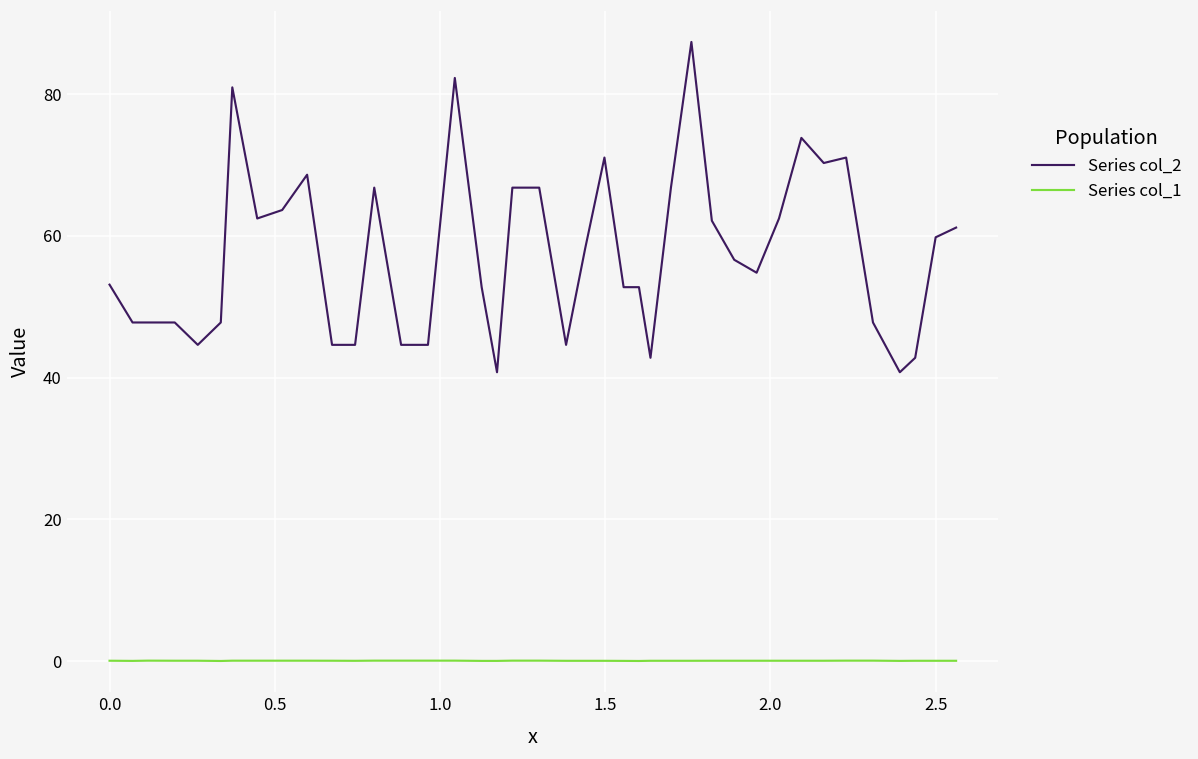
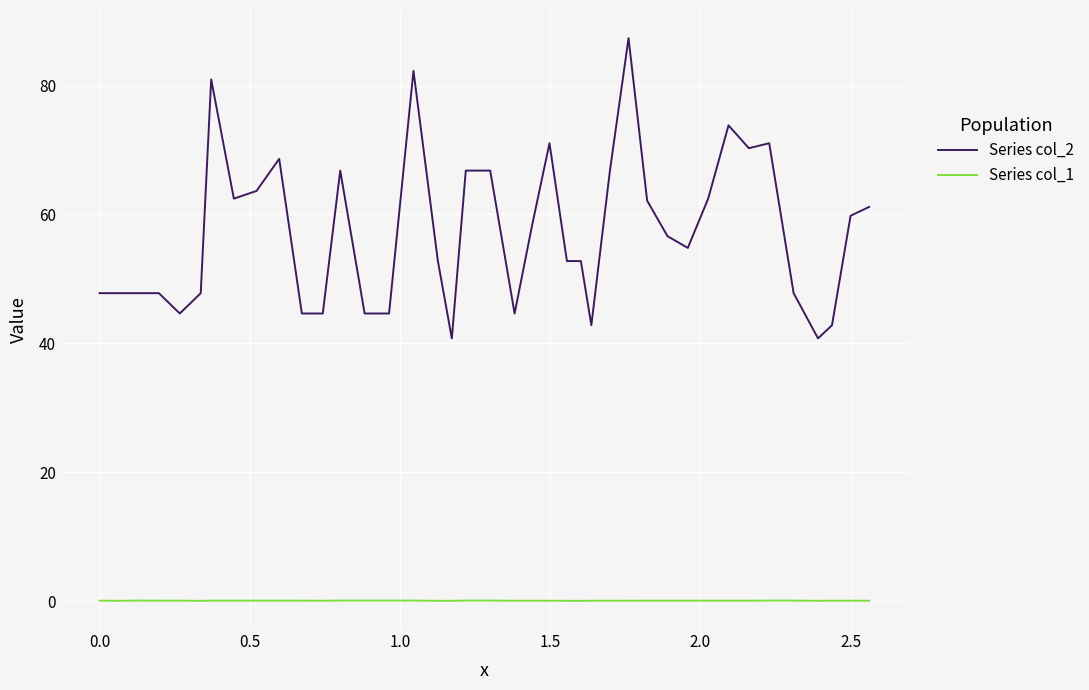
Series col_2, 0.0: 53 -> 48
